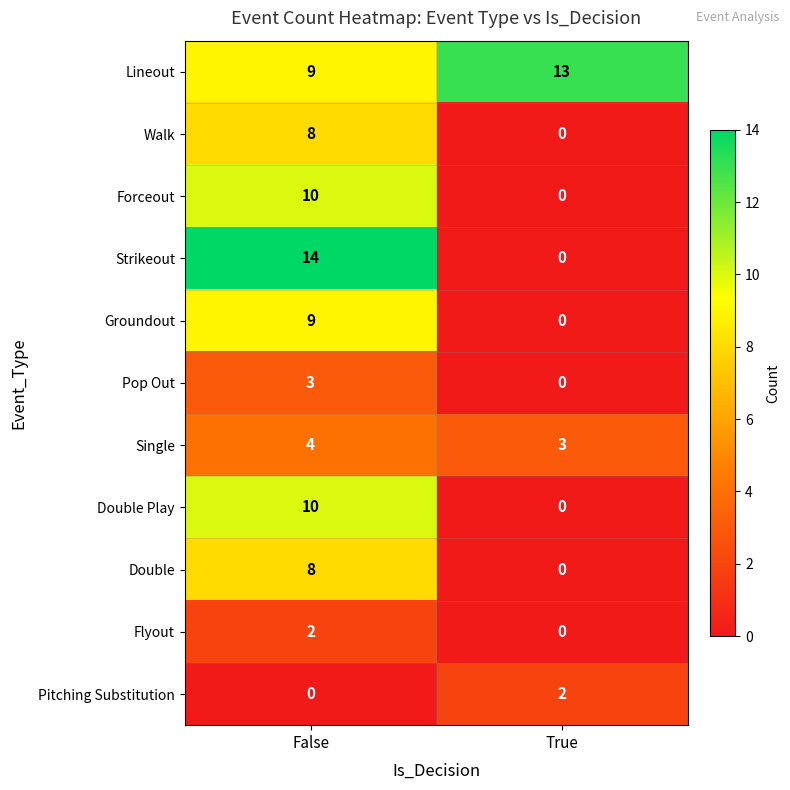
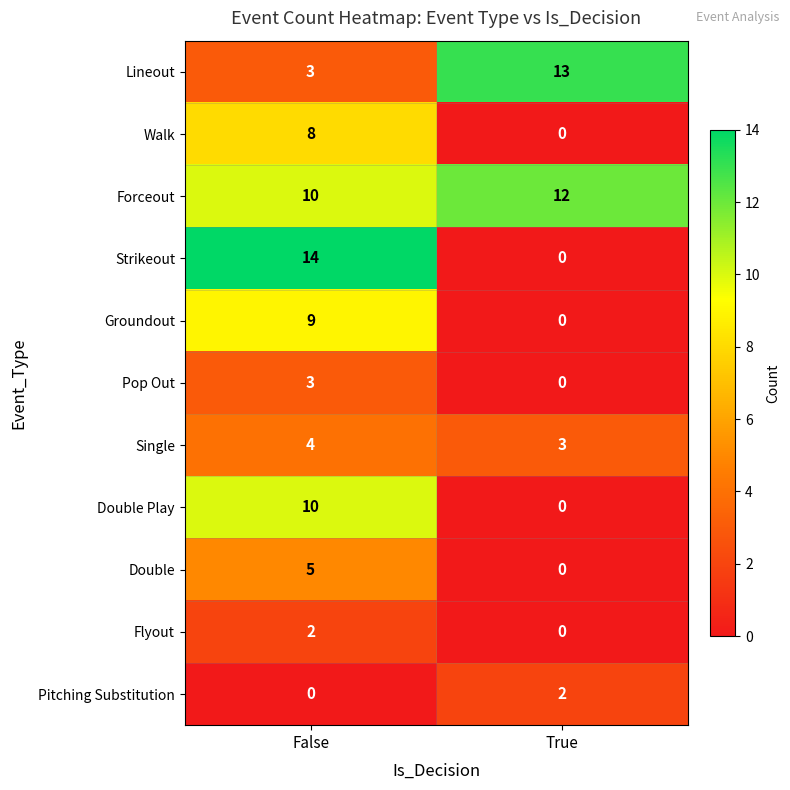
Lineout, False: 9 -> 3
Forceout, True: 0 -> 12
Double, False: 8 -> 5
